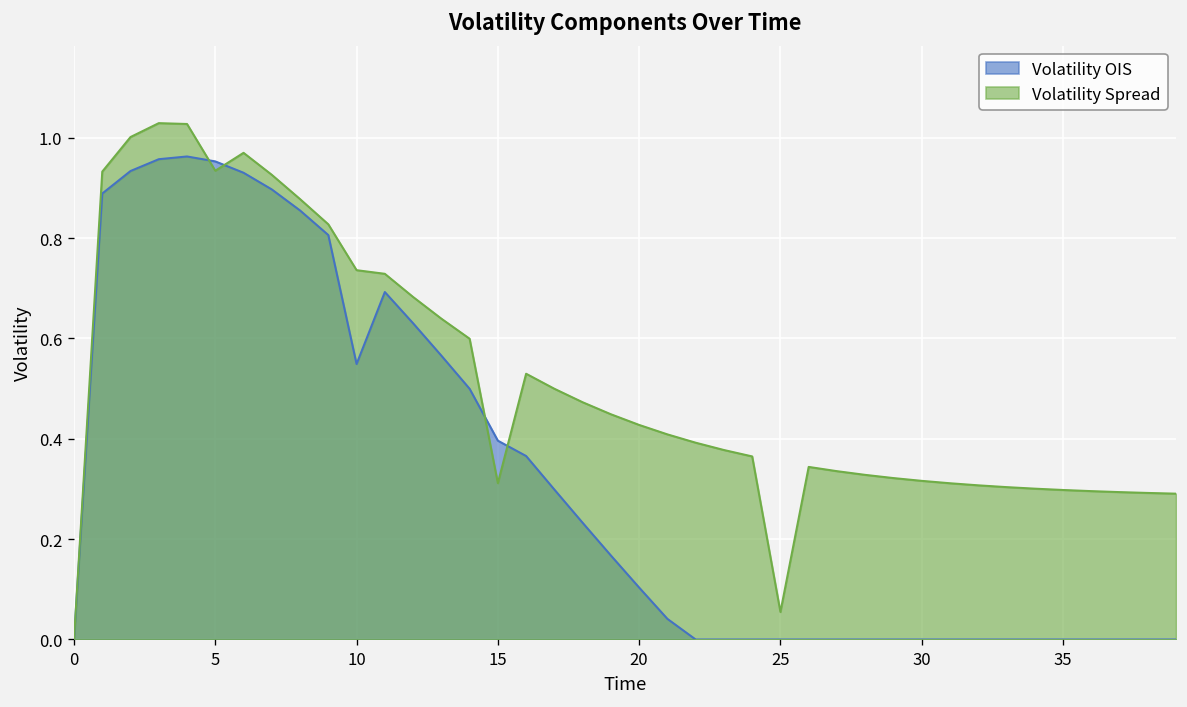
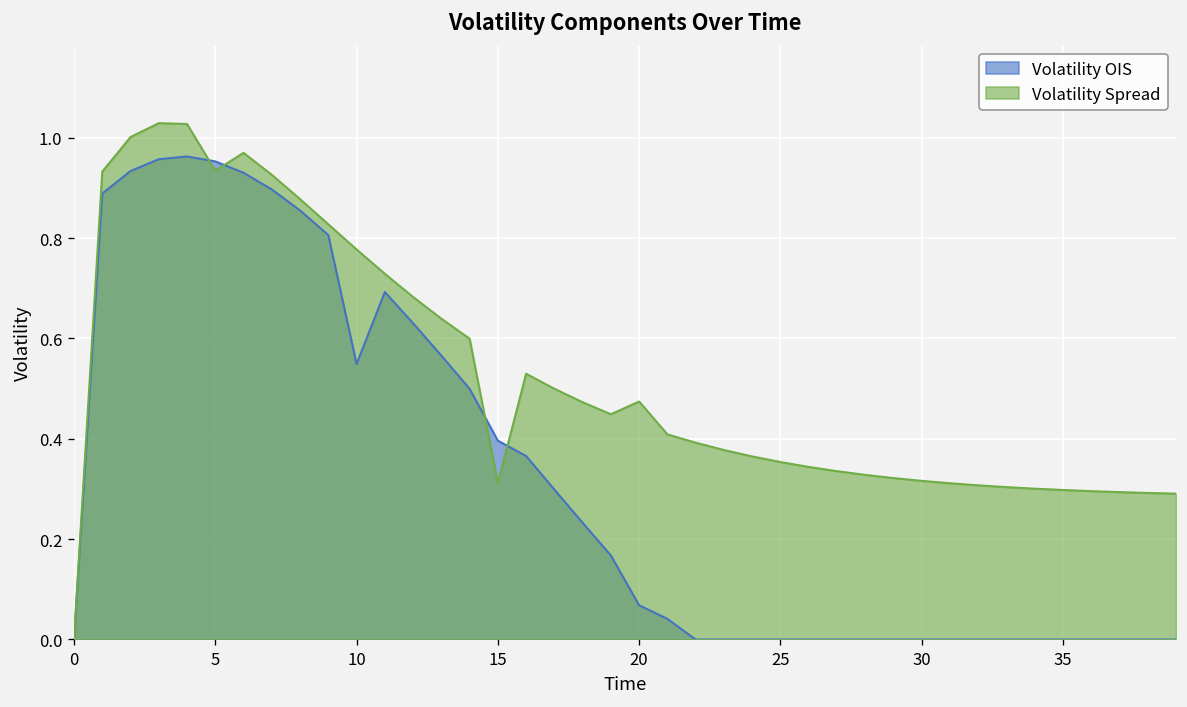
Volatility Spread, 10: 0.74 -> 0.78
Volatility OIS, 20: 0.10 -> 0.07
Volatility Spread, 20: 0.43 -> 0.47
Volatility Spread, 25: 0.05 -> 0.35
